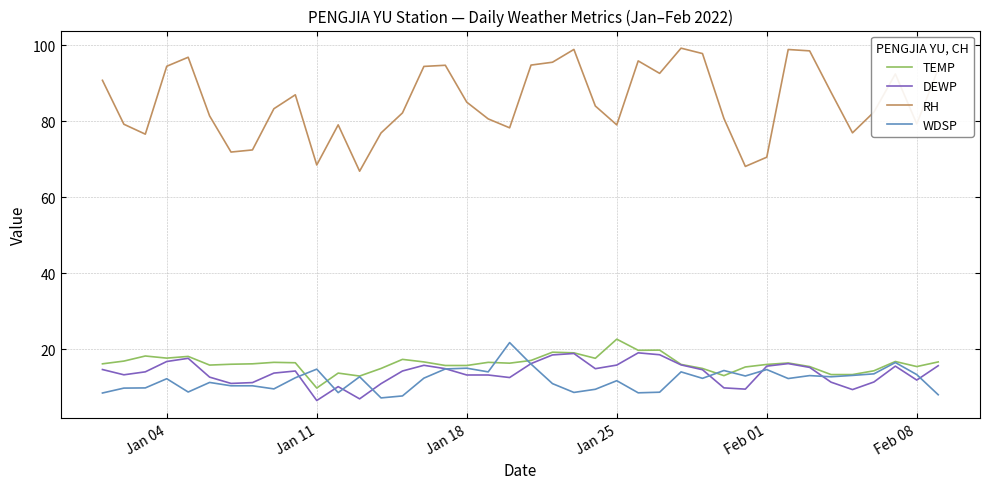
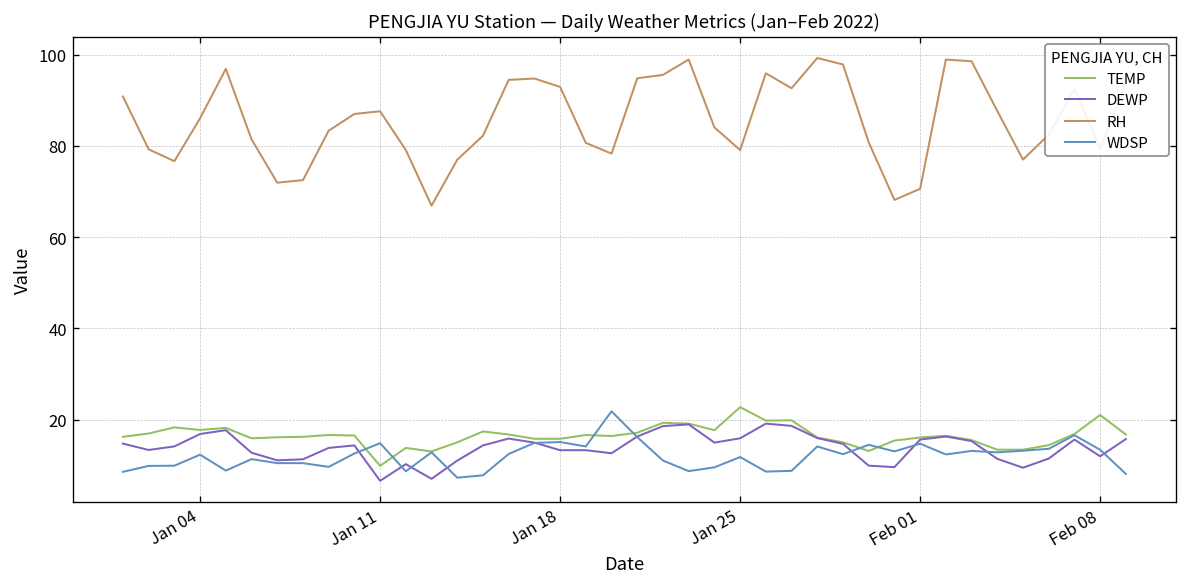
RH, Jan 04: 95 -> 86
RH, Jan 11: 69 -> 88
RH, Jan 18: 85 -> 93
TEMP, Feb 08: 16 -> 21
